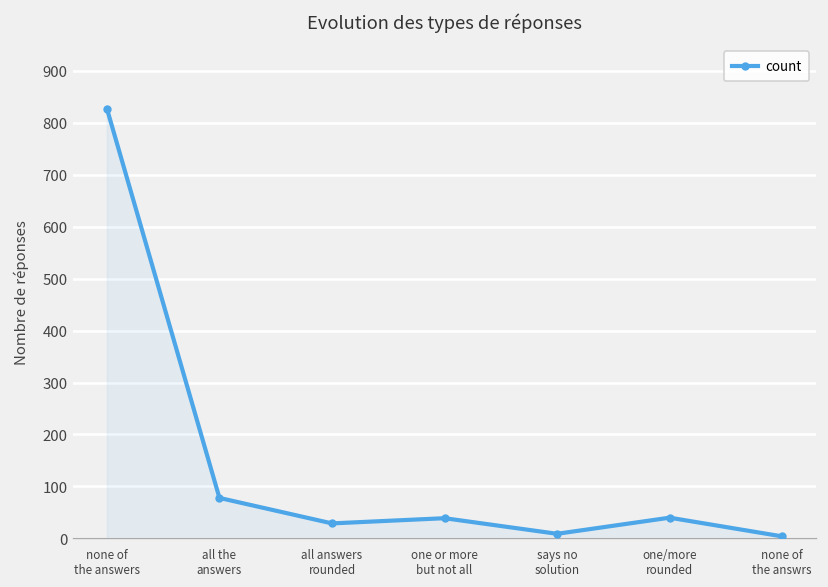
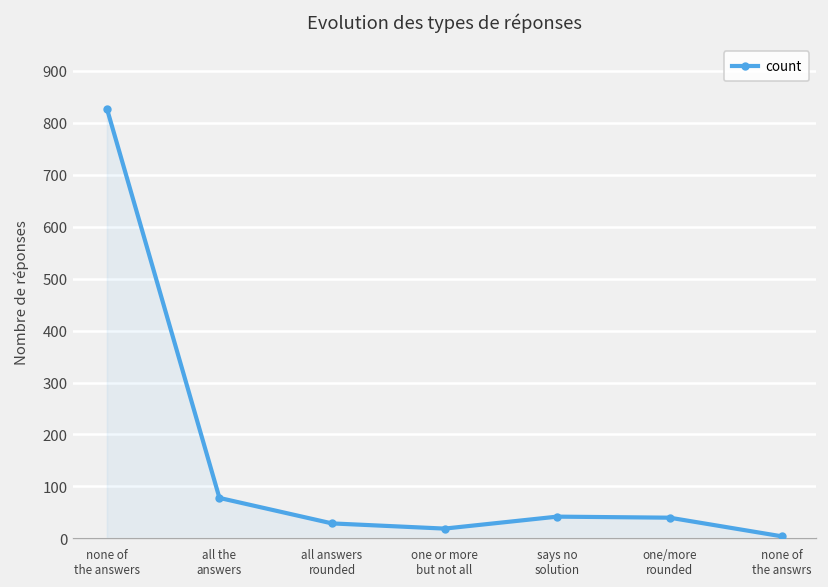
one or more but not all: 40 -> 20
says no solution: 10 -> 40
